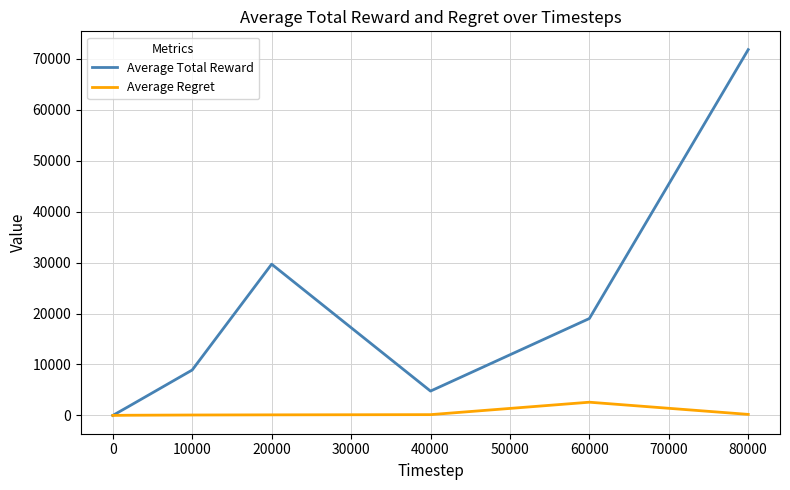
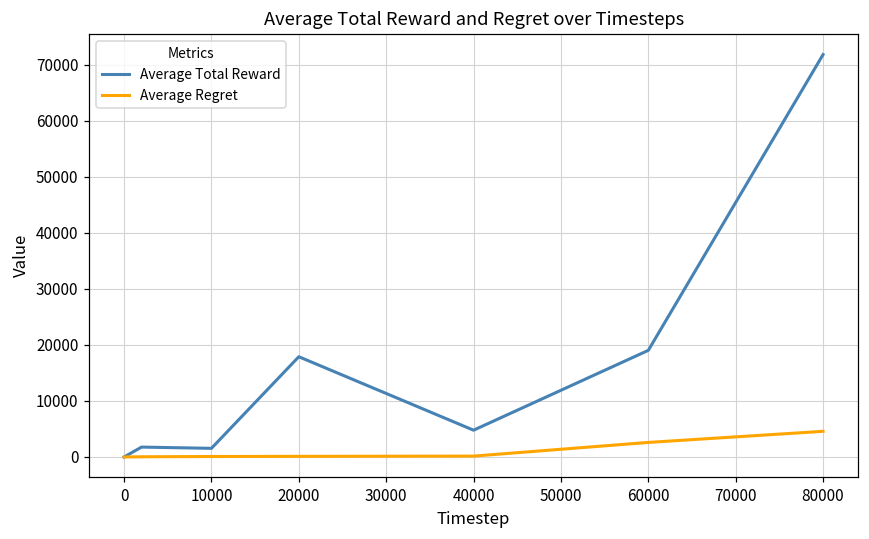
Average Total Reward, 10000: 9000 -> 2000
Average Total Reward, 20000: 30000 -> 18000
Average Regret, 80000: 0 -> 5000
